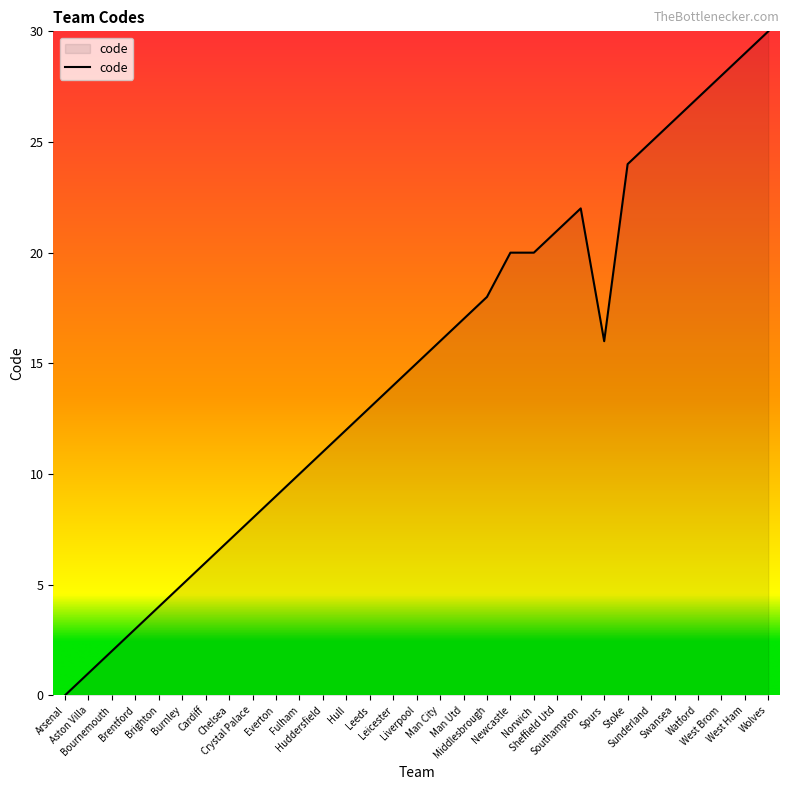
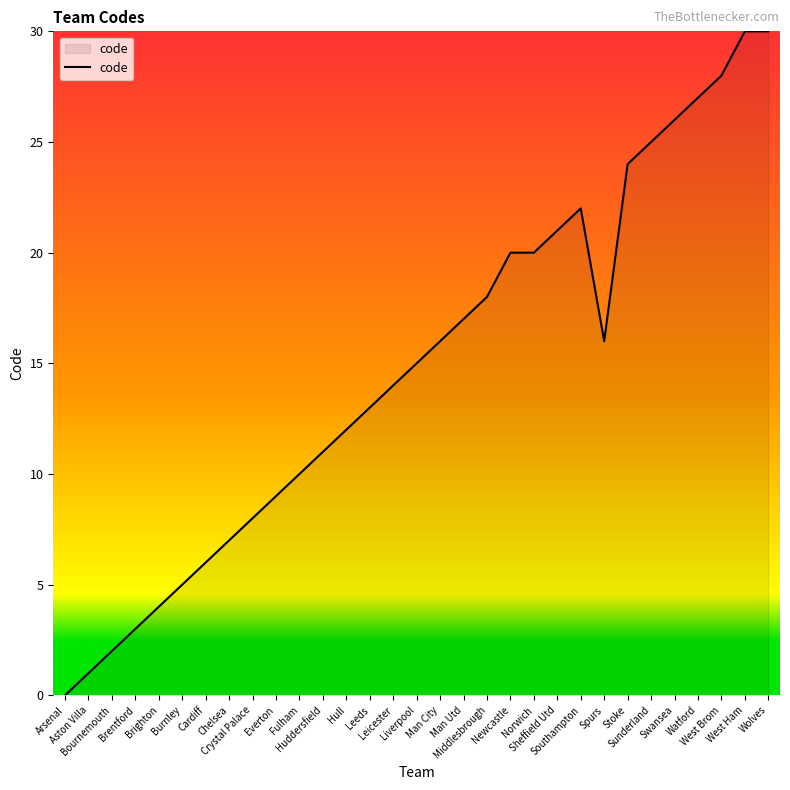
West Ham: 29 -> 30
